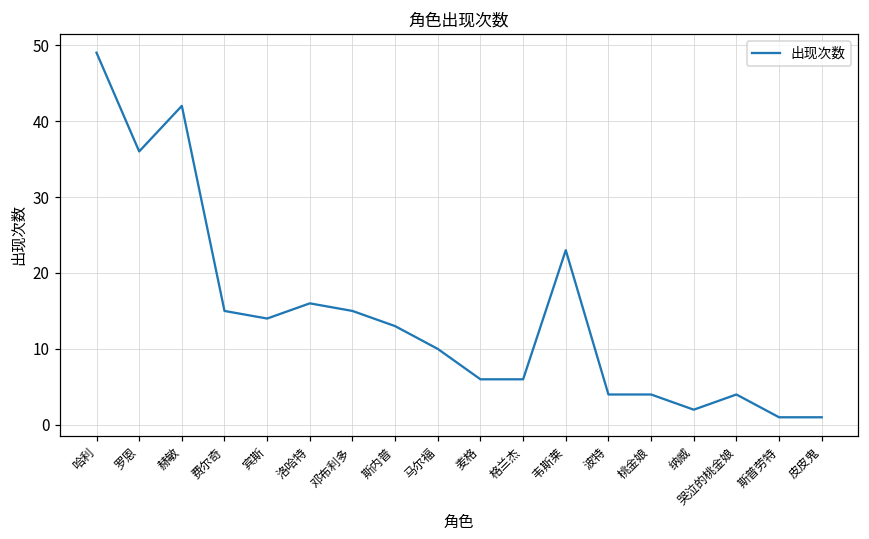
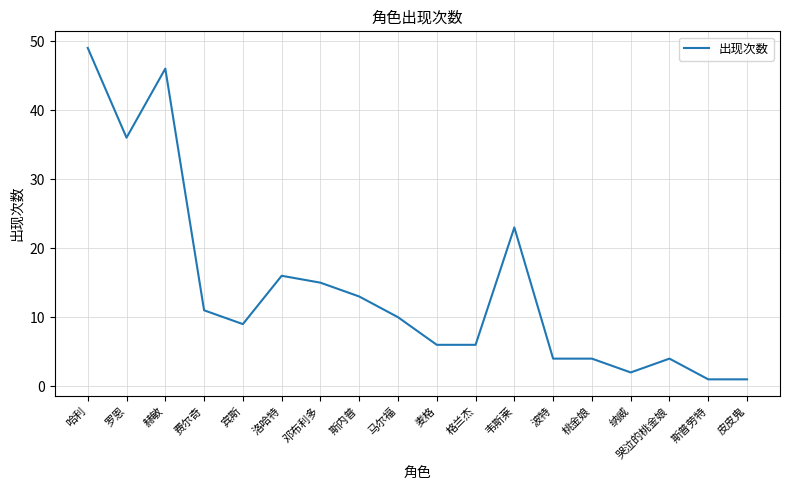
赫敏: 42 -> 46
费尔奇: 15 -> 11
宾斯: 14 -> 9
